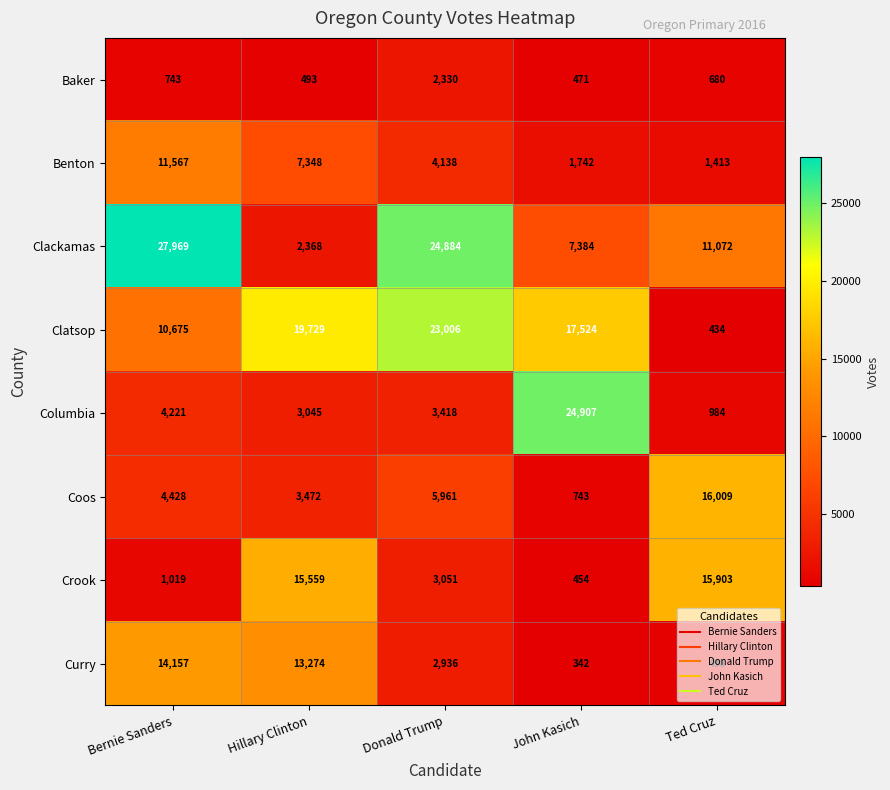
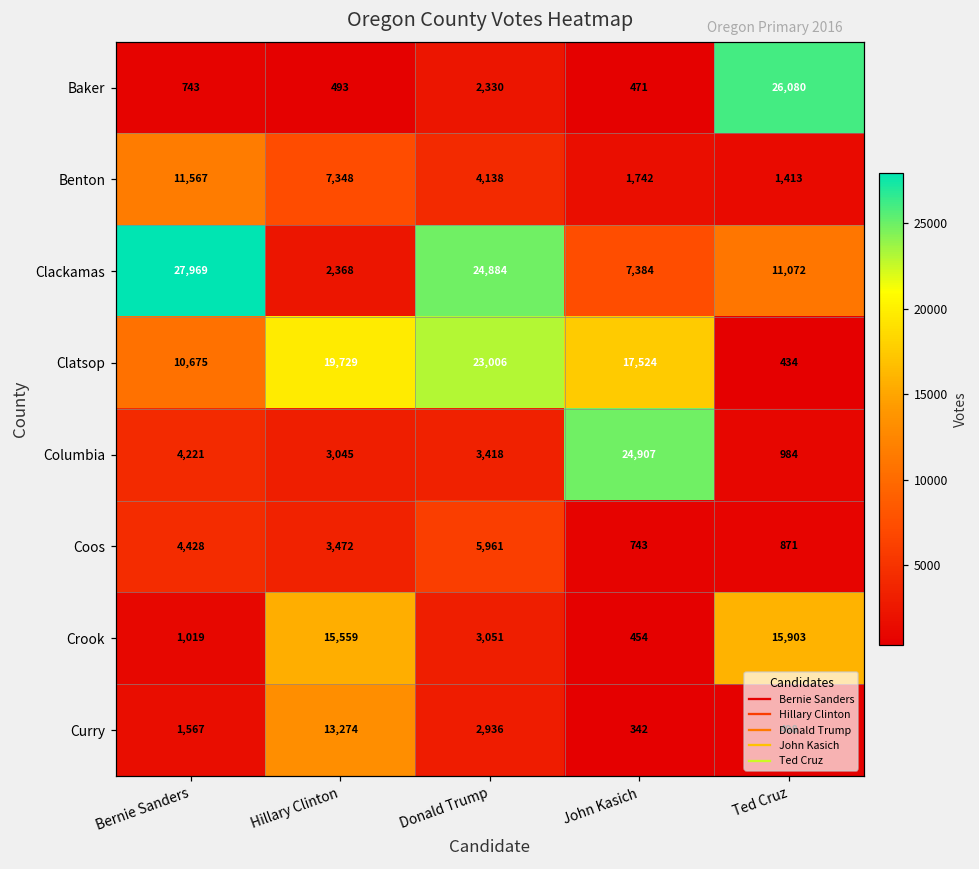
Baker, Ted Cruz: 680 -> 26,080
Coos, Ted Cruz: 16,009 -> 871
Curry, Bernie Sanders: 14,157 -> 1,567
